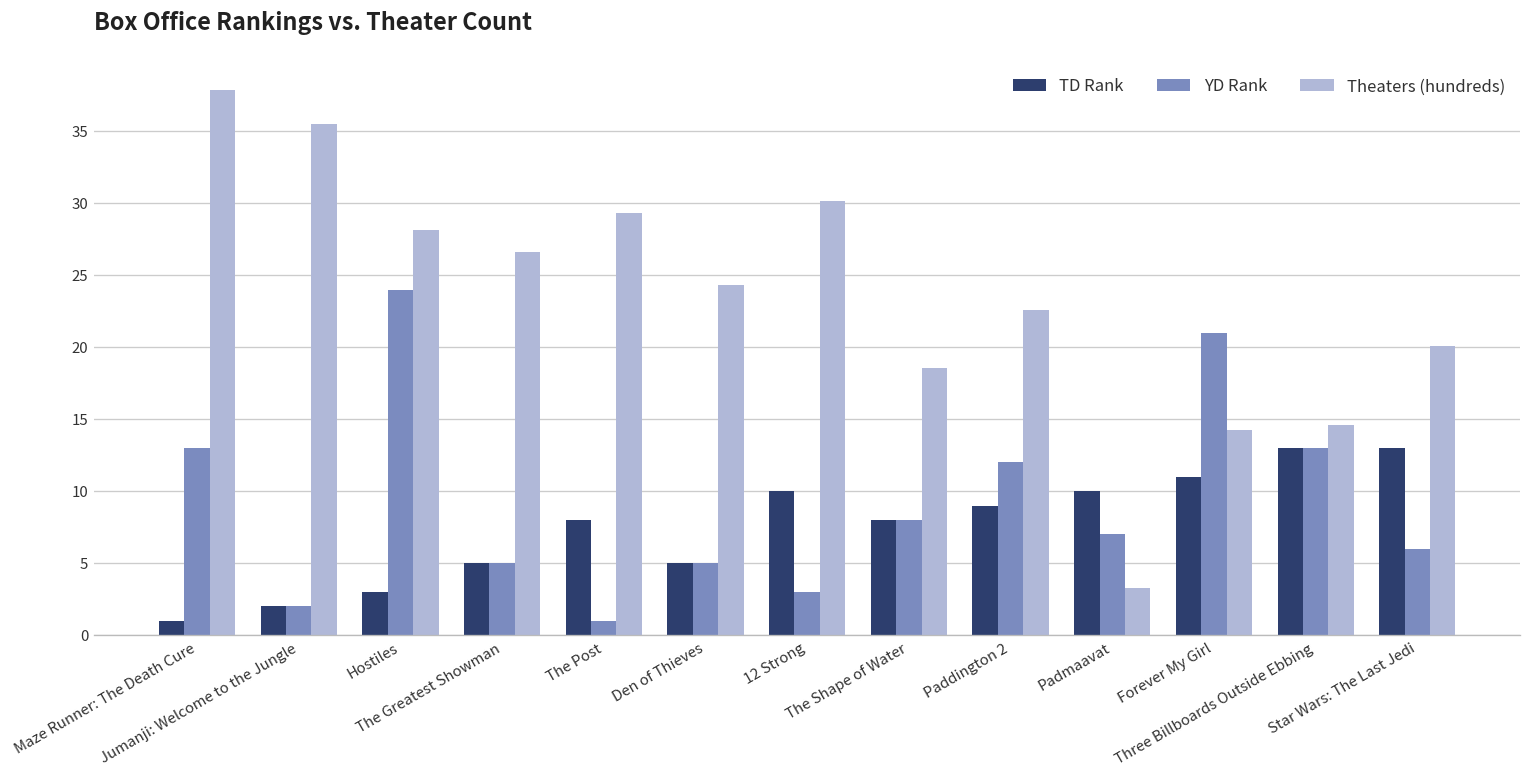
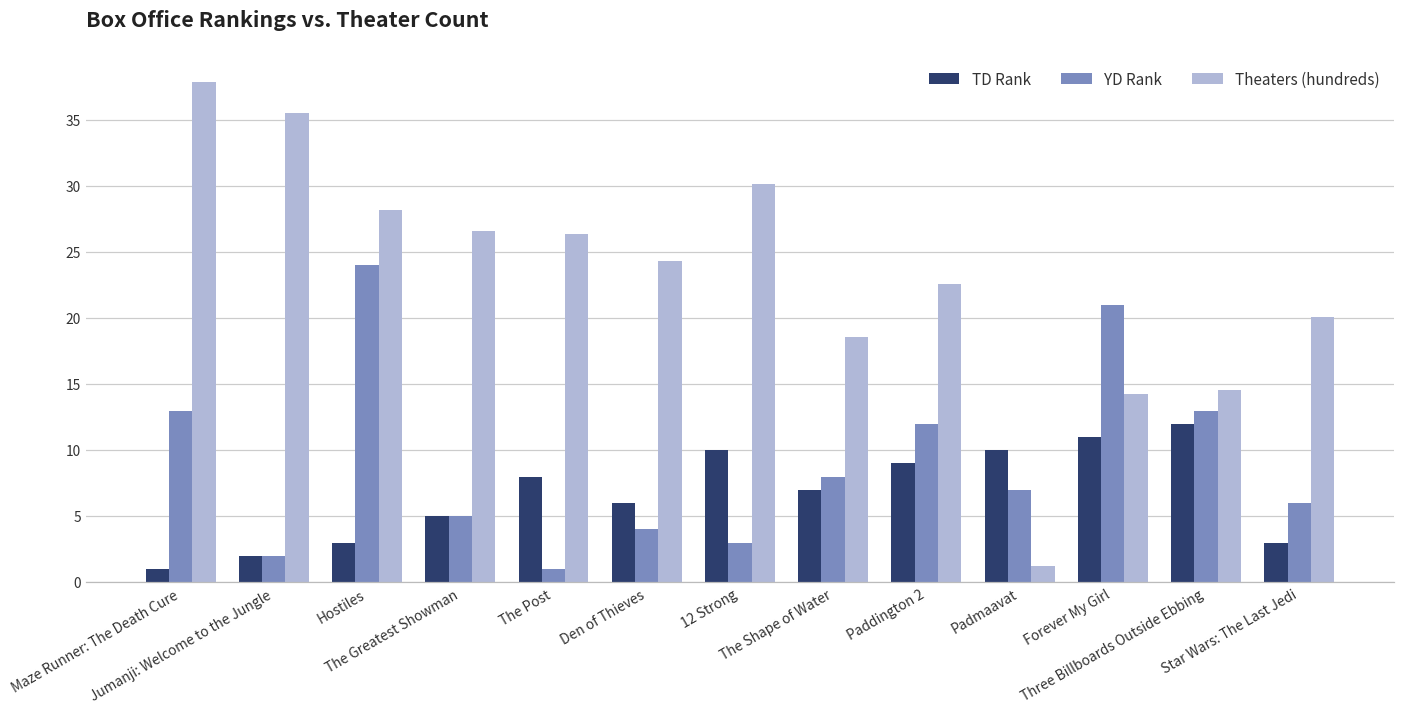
Theaters (hundreds), The Post: 29.3 -> 26.4
TD Rank, Den of Thieves: 5 -> 6
YD Rank, Den of Thieves: 5 -> 4
TD Rank, The Shape of Water: 8 -> 7
Theaters (hundreds), Padmaavat: 3.3 -> 1.2
TD Rank, Three Billboards Outside Ebbing: 13 -> 12
TD Rank, Star Wars: The Last Jedi: 13 -> 3
